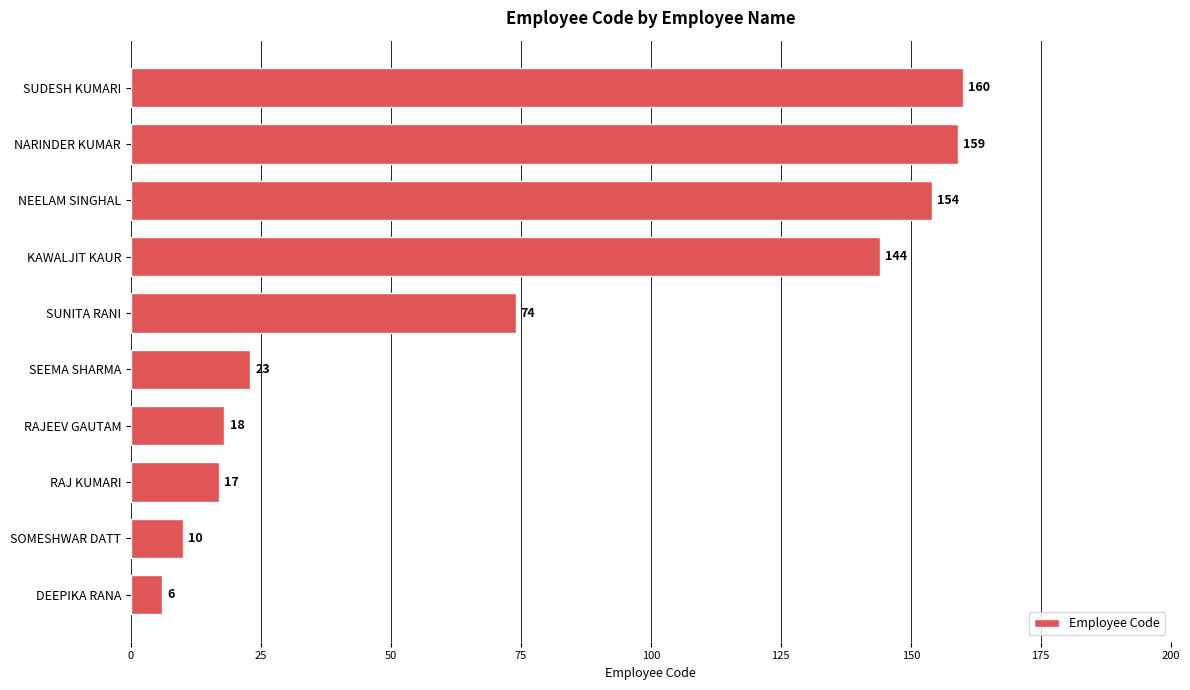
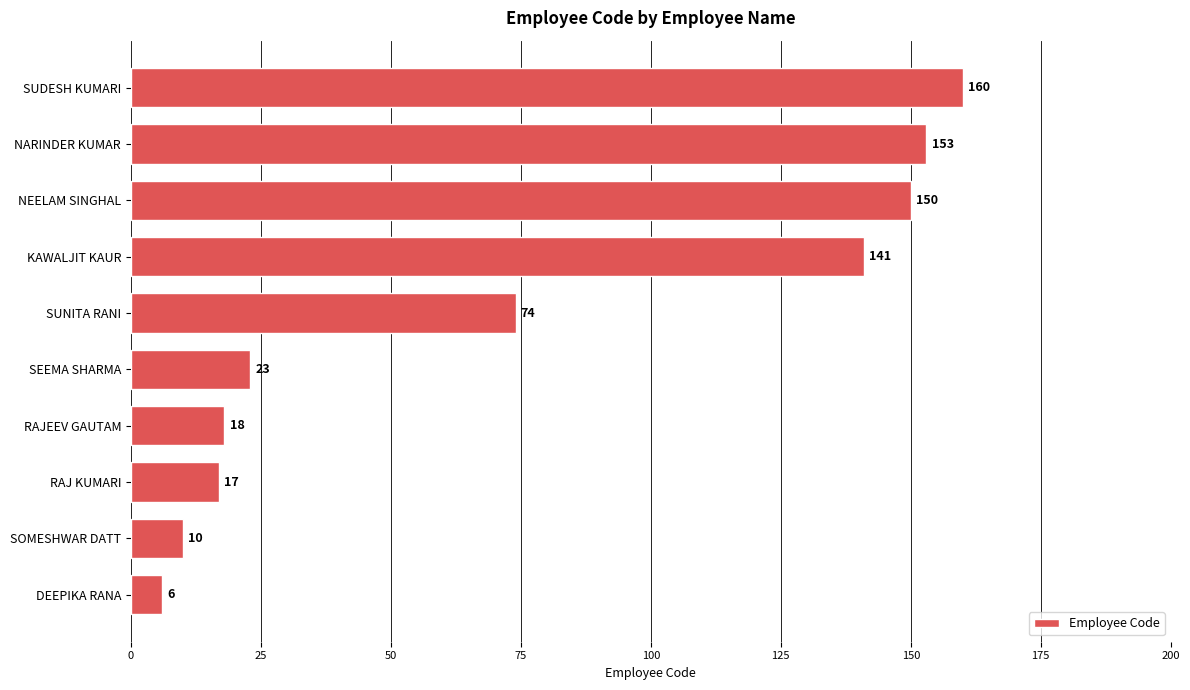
NARINDER KUMAR: 159 -> 153
NEELAM SINGHAL: 154 -> 150
KAWALJIT KAUR: 144 -> 141
